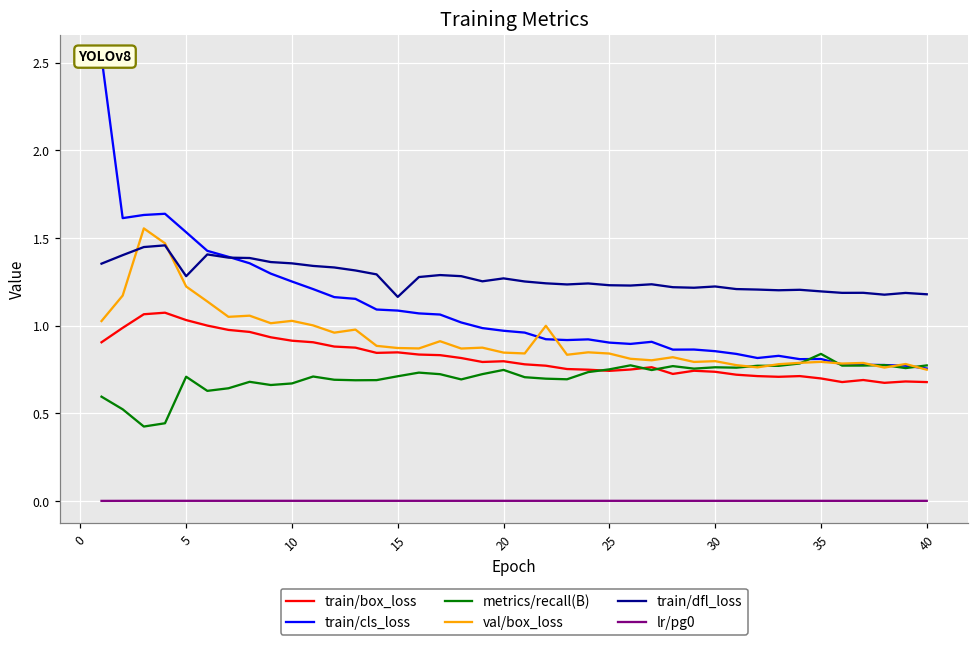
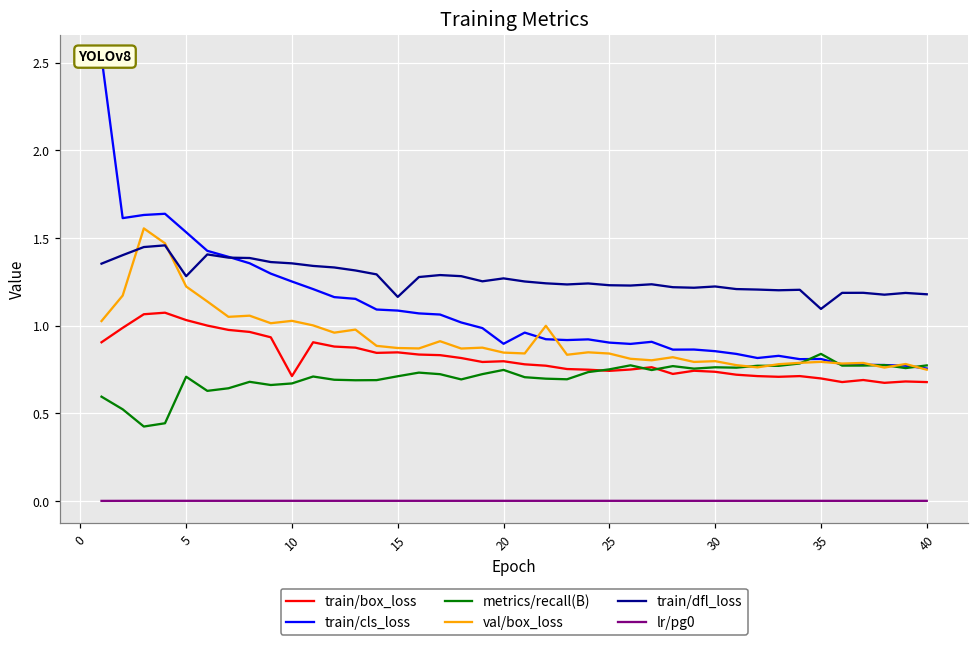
train/box_loss, 10: 0.91 -> 0.71
train/cls_loss, 20: 0.97 -> 0.90
train/dfl_loss, 35: 1.20 -> 1.10
